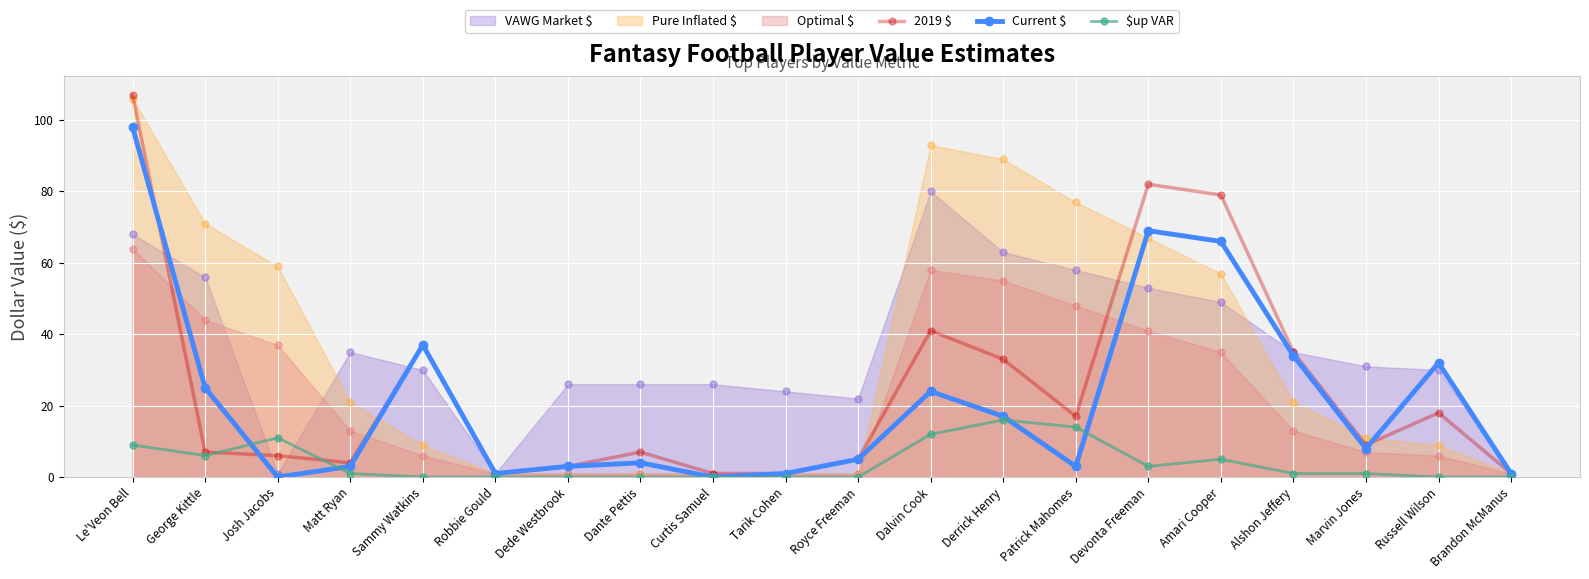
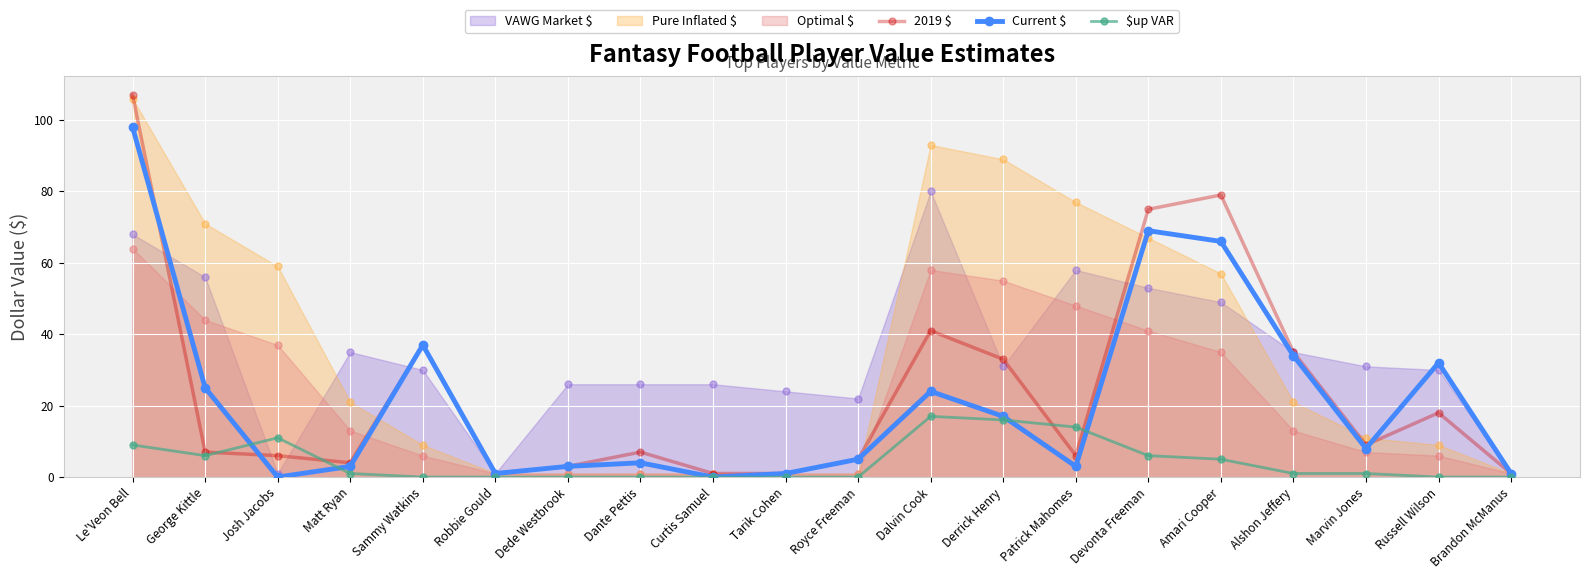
$up VAR, Dalvin Cook: 12 -> 17
VAWG Market $, Derrick Henry: 63 -> 31
2019 $, Patrick Mahomes: 17 -> 6
2019 $, Devonta Freeman: 82 -> 75
$up VAR, Devonta Freeman: 3 -> 6
